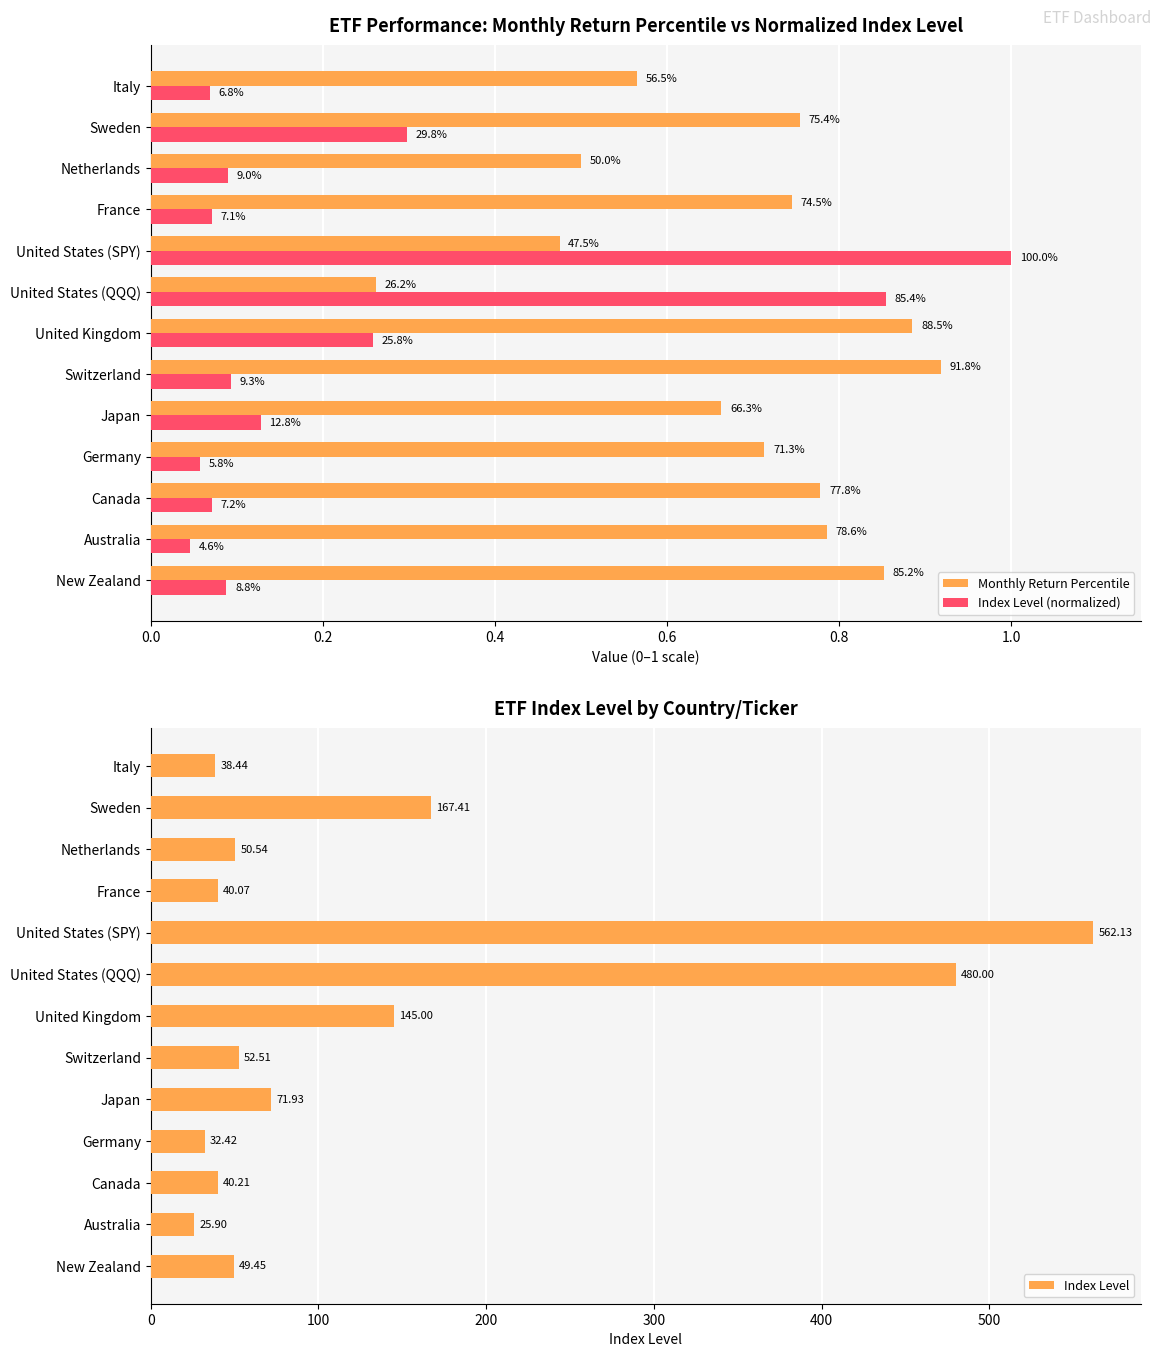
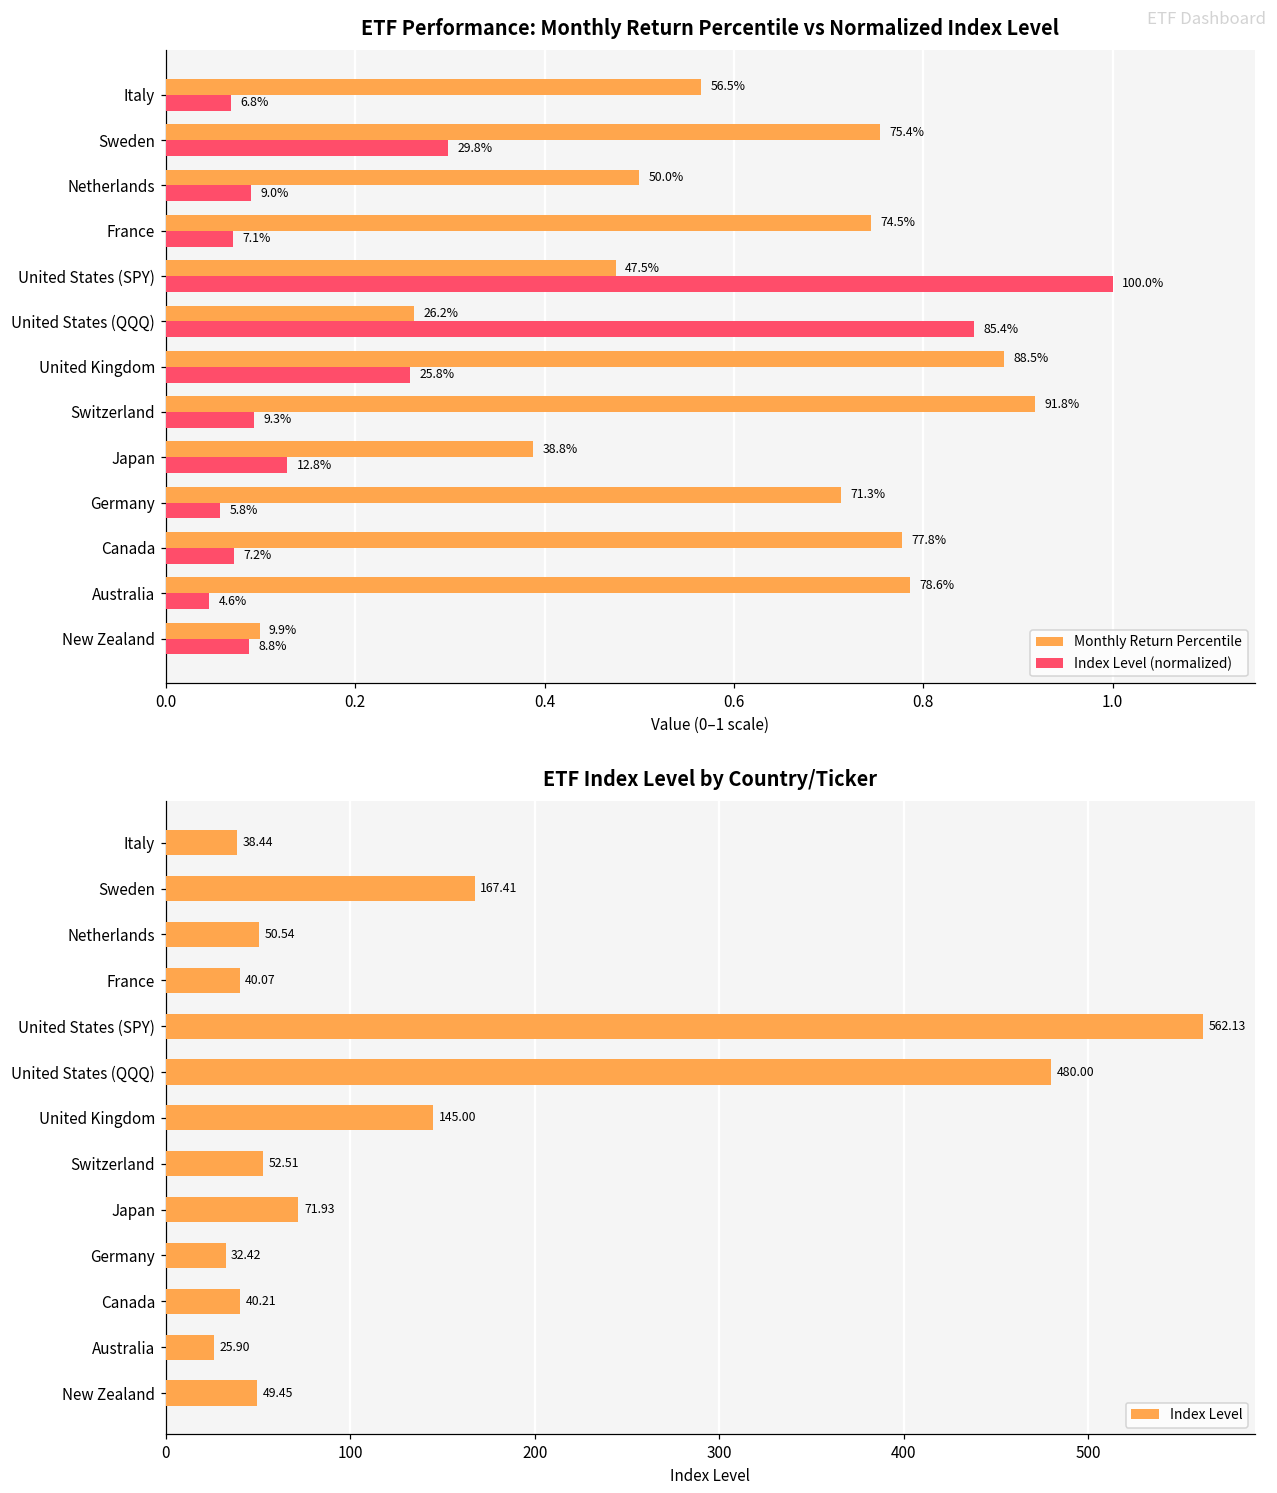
ETF Performance: Monthly Return Percentile vs Normalized Index Level, Monthly Return Percentile, Japan: 66.3% -> 38.8%
ETF Performance: Monthly Return Percentile vs Normalized Index Level, Monthly Return Percentile, New Zealand: 85.2% -> 9.9%
